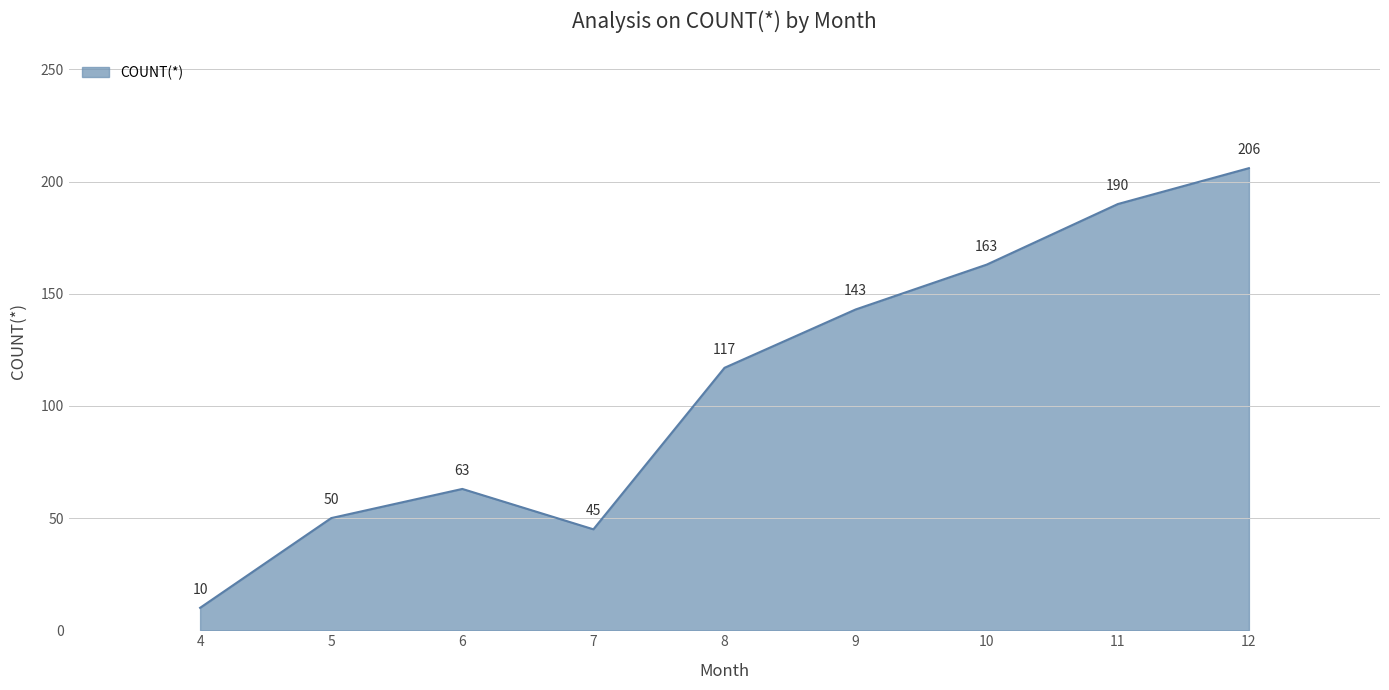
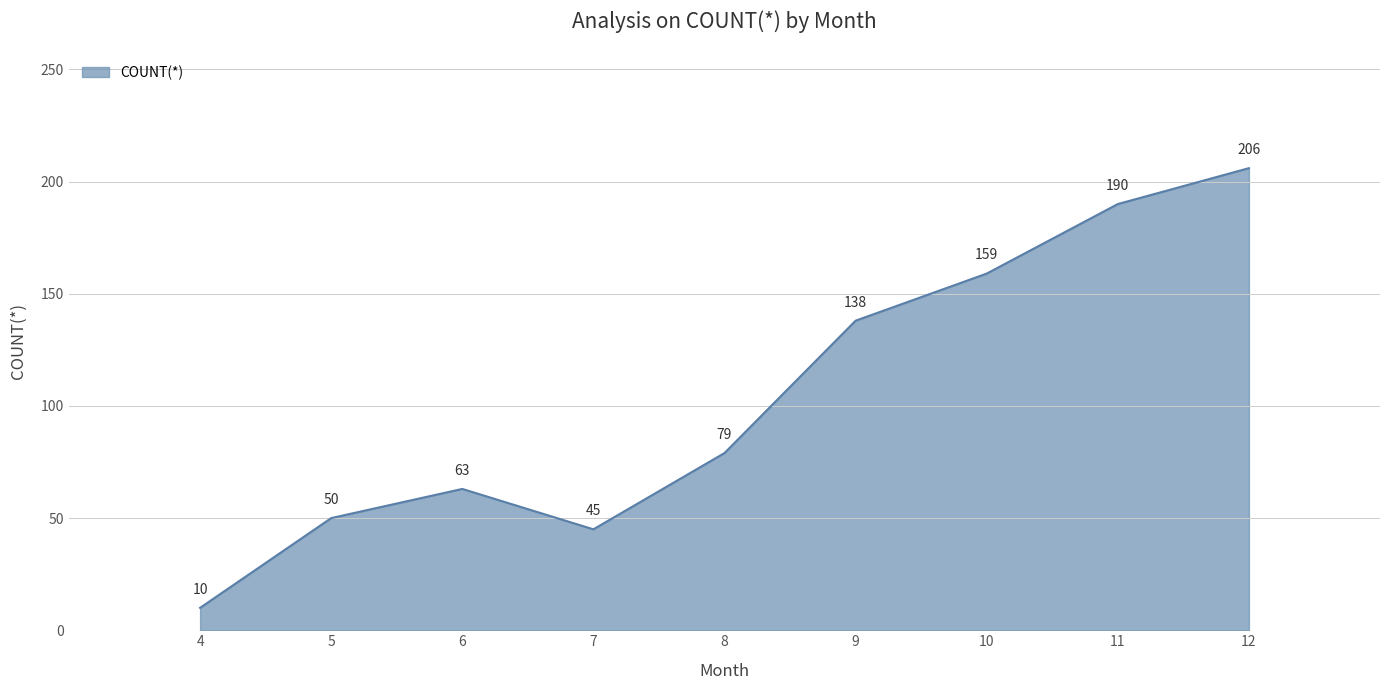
8: 117 -> 79
9: 143 -> 138
10: 163 -> 159
